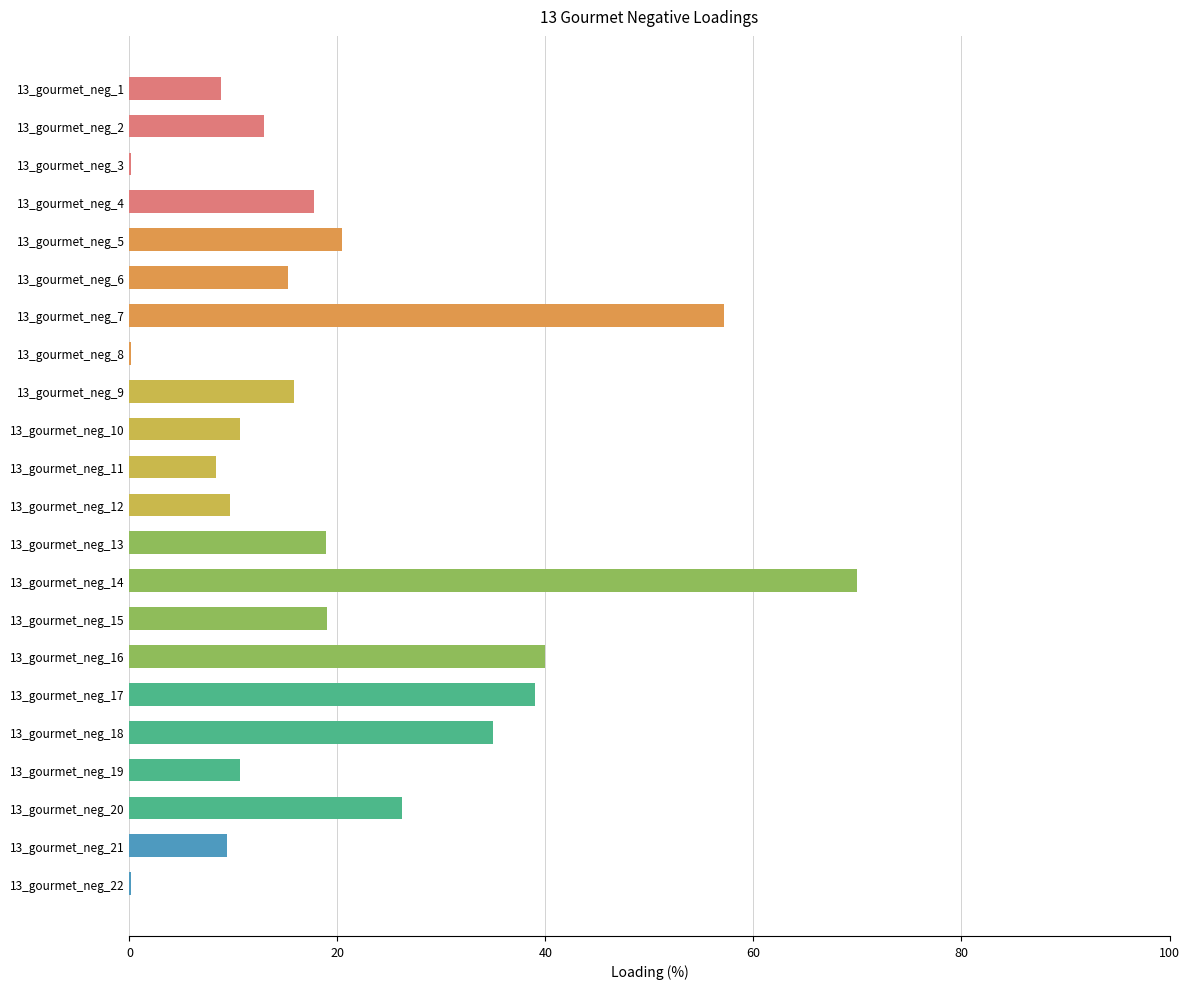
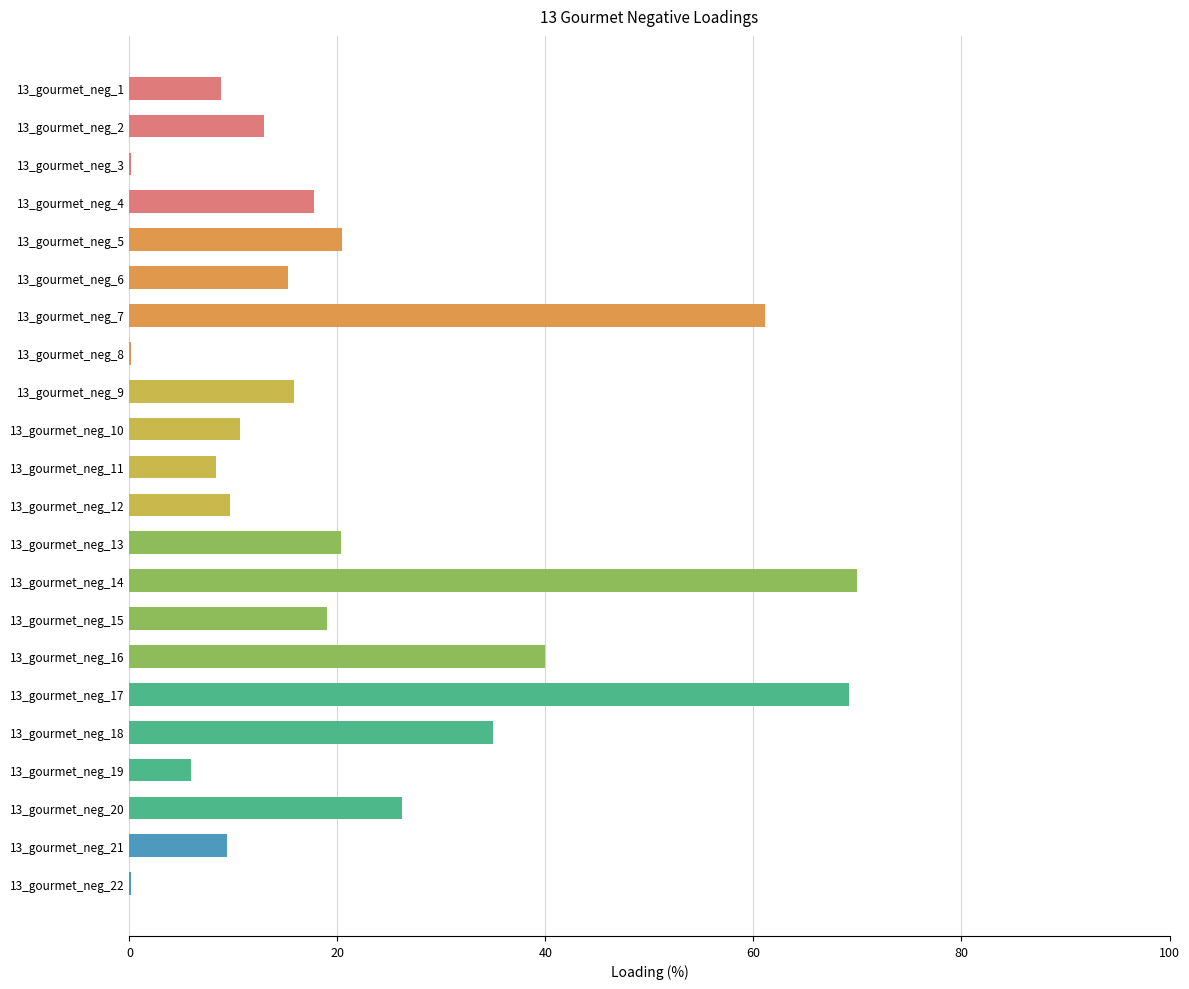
13_gourmet_neg_7: 57.1 -> 61.1
13_gourmet_neg_13: 18.9 -> 20.3
13_gourmet_neg_17: 39.0 -> 69.2
13_gourmet_neg_19: 10.6 -> 5.9
